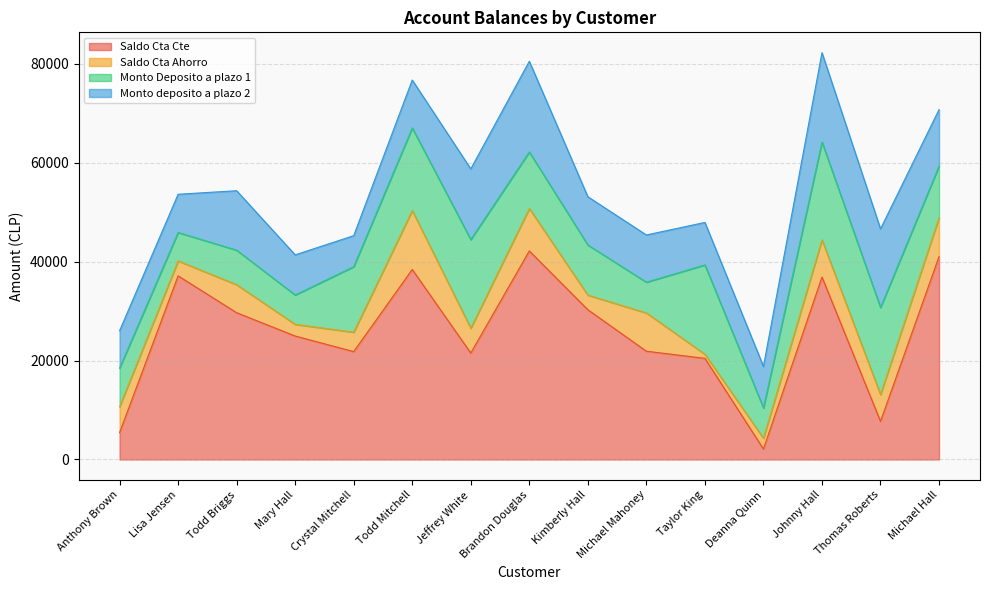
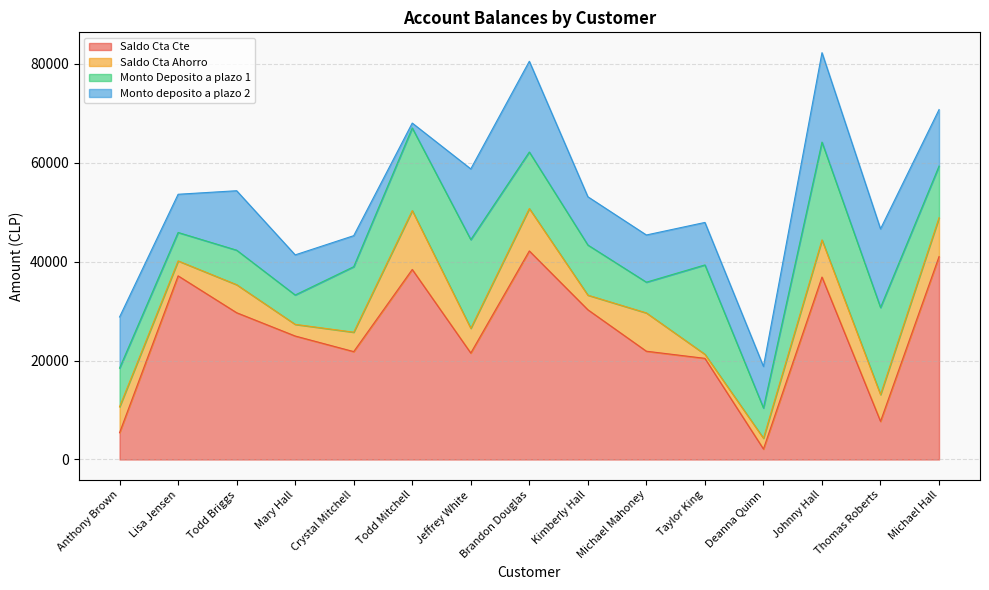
Monto deposito a plazo 2, Anthony Brown: 8000 -> 10000
Monto deposito a plazo 2, Todd Mitchell: 10000 -> 1000
